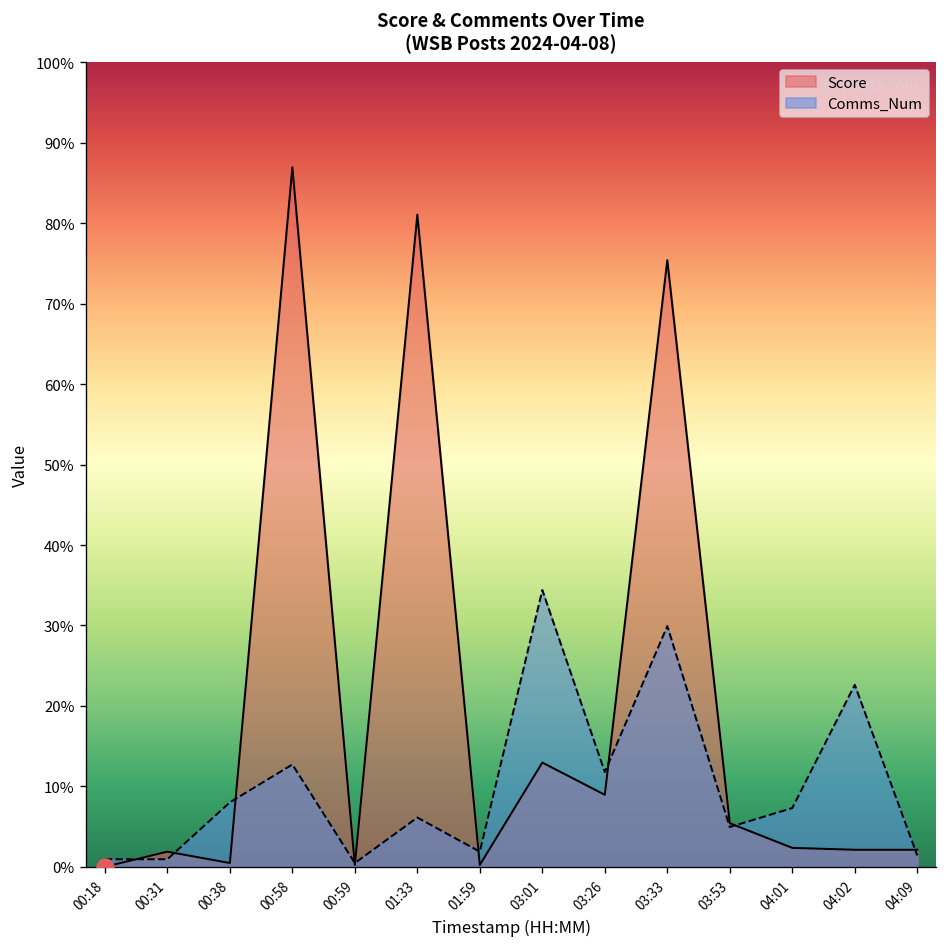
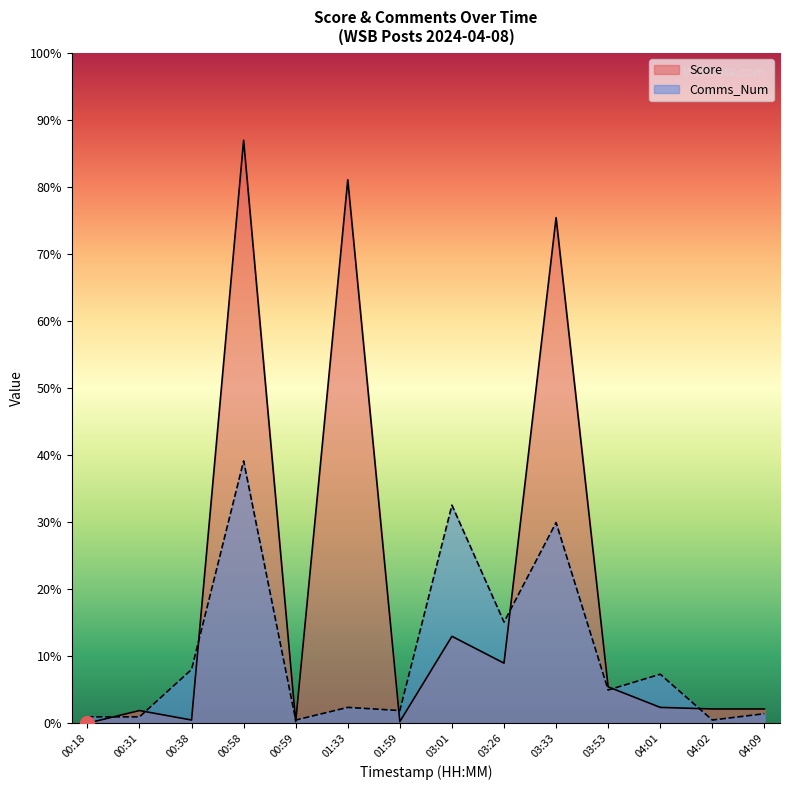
Comms_Num, 00:58: 13% -> 39%
Comms_Num, 01:33: 6% -> 2%
Comms_Num, 03:01: 34% -> 33%
Comms_Num, 03:26: 12% -> 15%
Comms_Num, 04:02: 23% -> 0%
